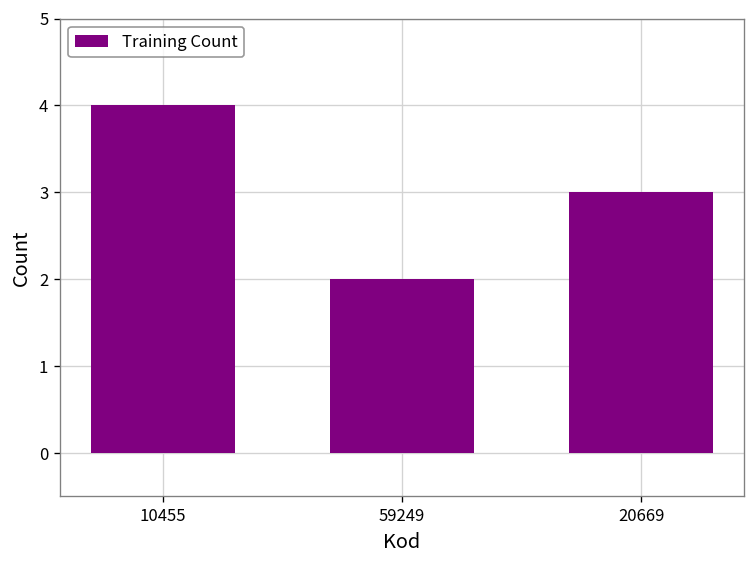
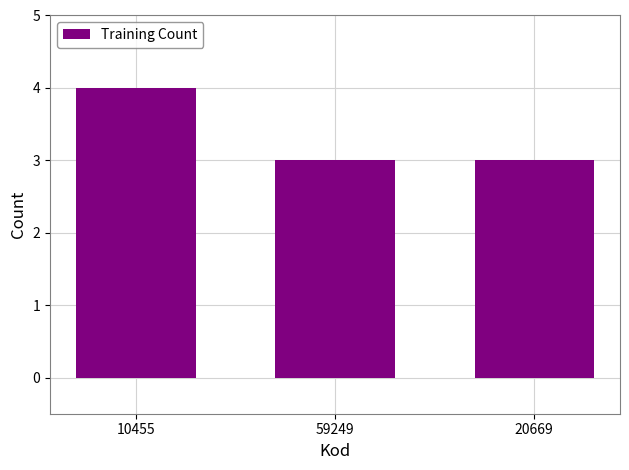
59249: 2 -> 3
